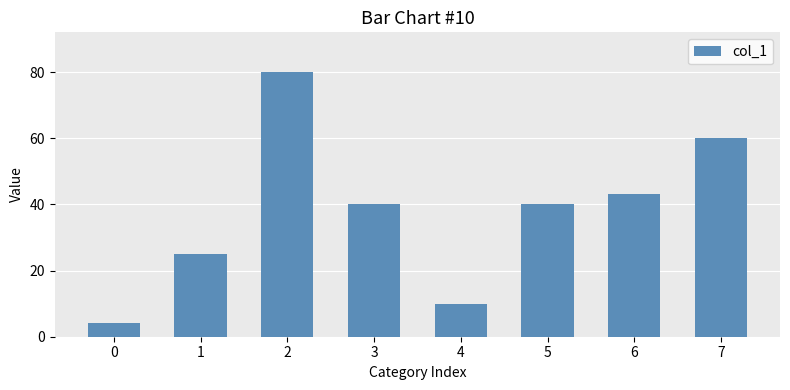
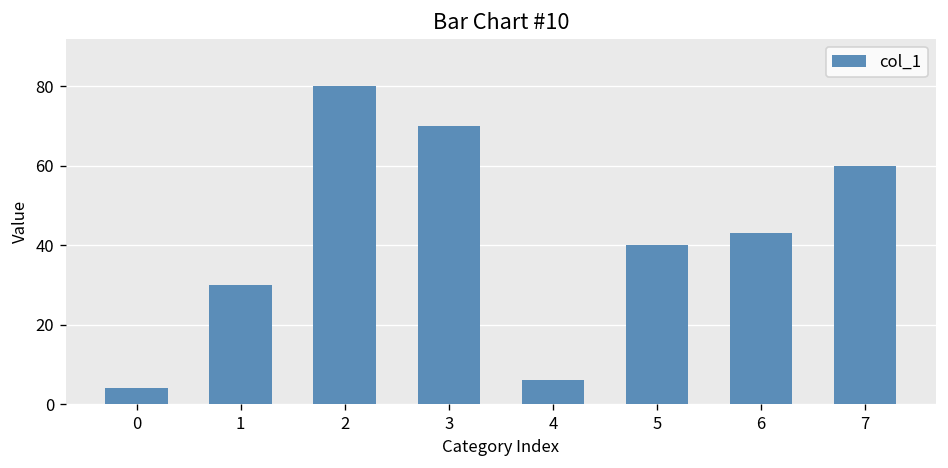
1: 25 -> 30
3: 40 -> 70
4: 10 -> 6
